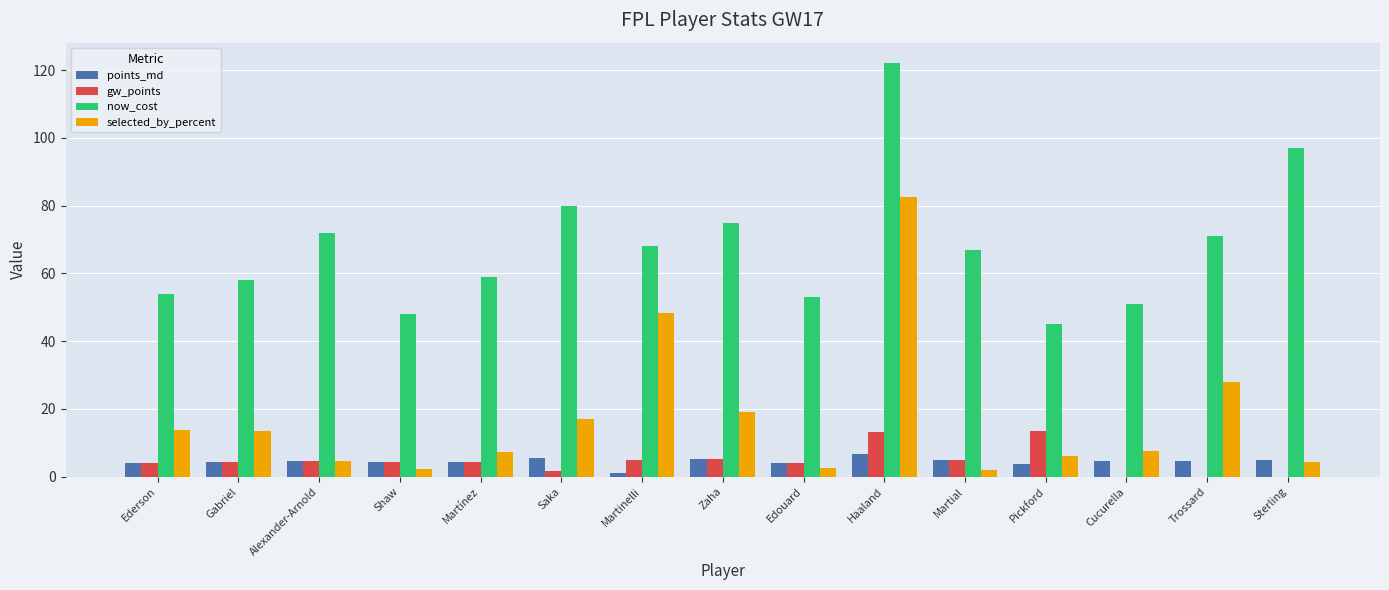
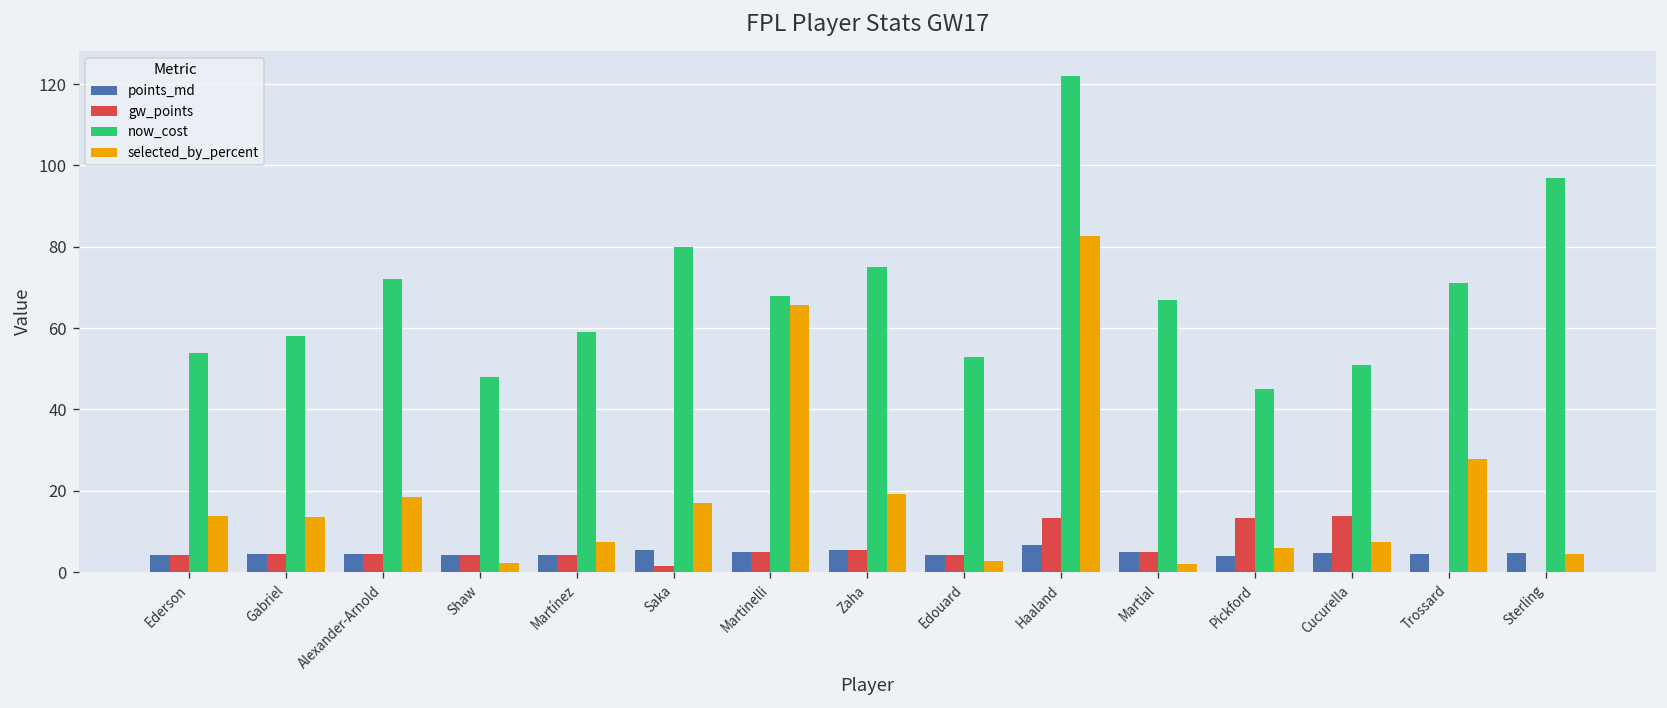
selected_by_percent, Alexander-Arnold: 5 -> 18
points_md, Martinelli: 1 -> 5
selected_by_percent, Martinelli: 48 -> 66
gw_points, Cucurella: 0 -> 14
